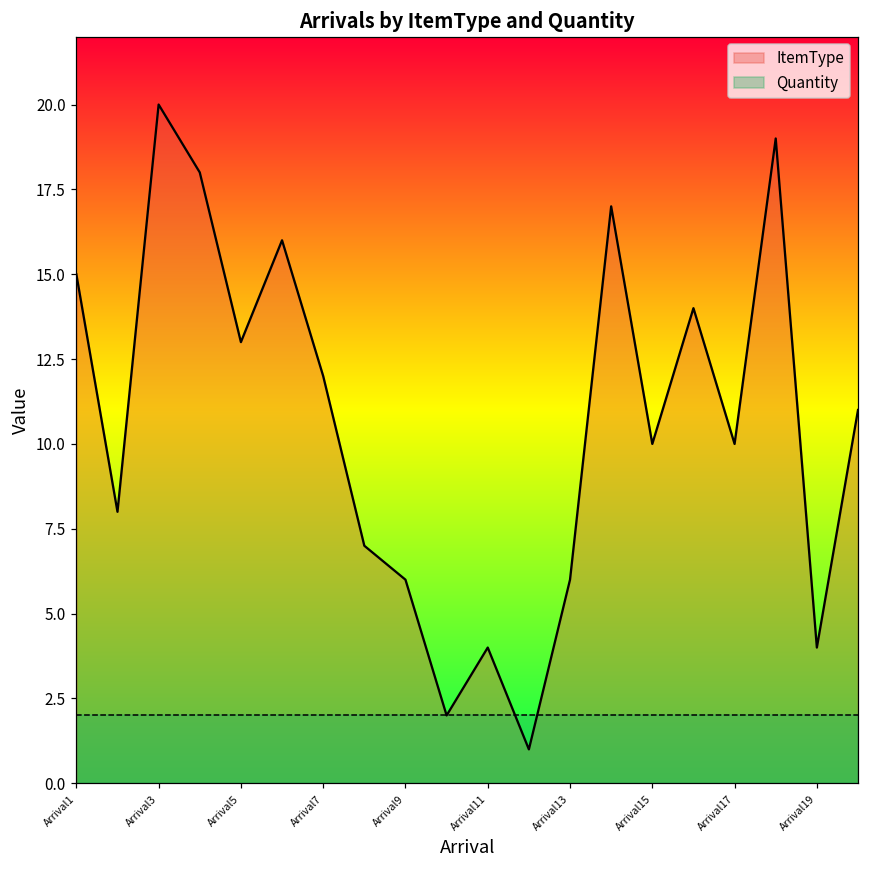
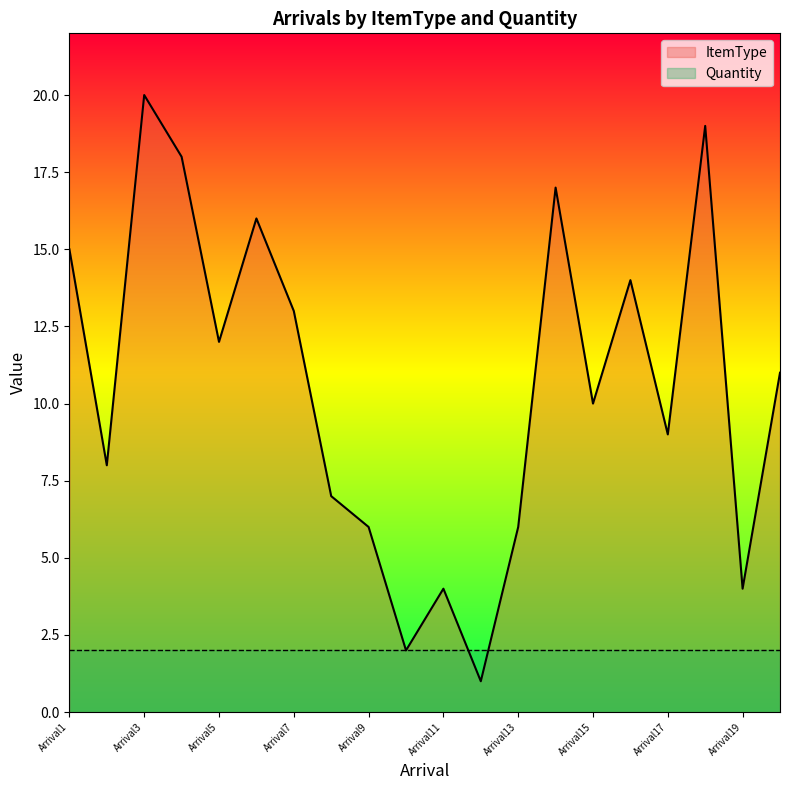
ItemType, Arrival5: 13 -> 12
ItemType, Arrival7: 12 -> 13
ItemType, Arrival17: 10 -> 9
